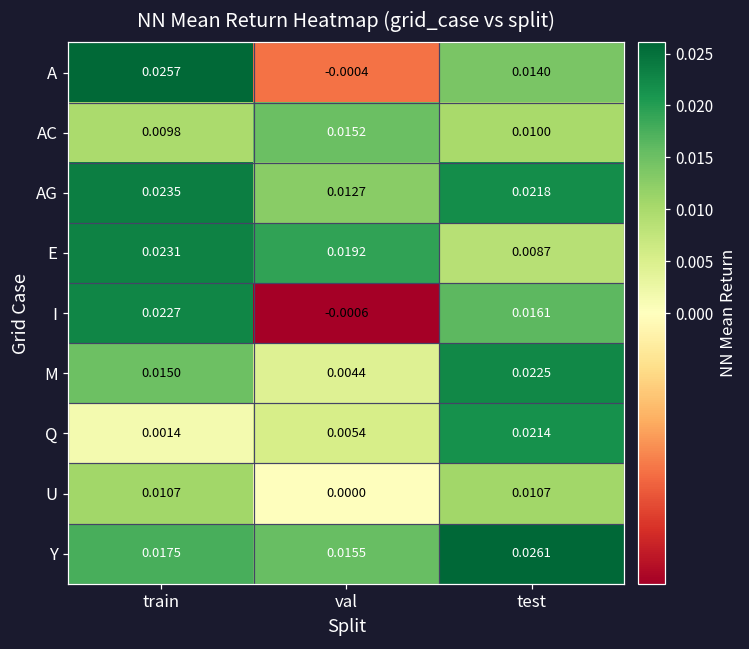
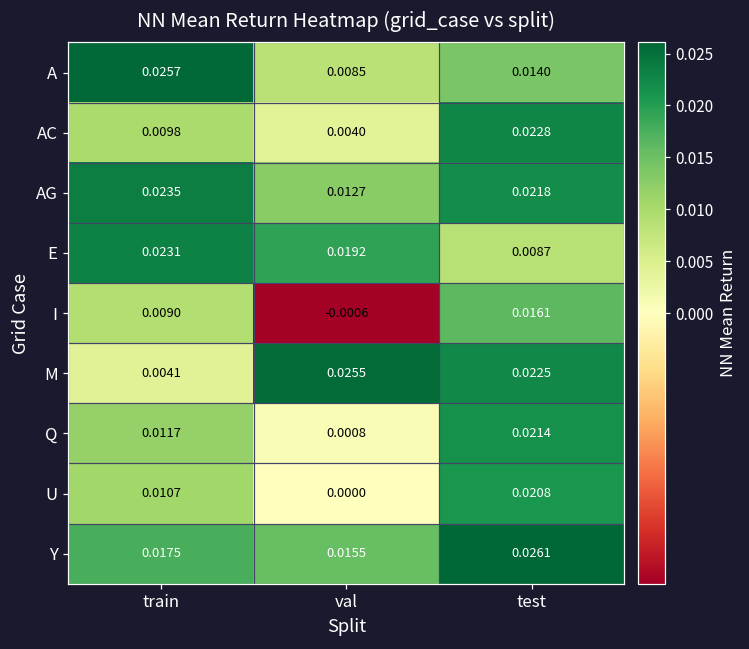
A, val: -0.0004 -> 0.0085
AC, val: 0.0152 -> 0.0040
AC, test: 0.0100 -> 0.0228
I, train: 0.0227 -> 0.0090
M, train: 0.0150 -> 0.0041
M, val: 0.0044 -> 0.0255
Q, train: 0.0014 -> 0.0117
Q, val: 0.0054 -> 0.0008
U, test: 0.0107 -> 0.0208
